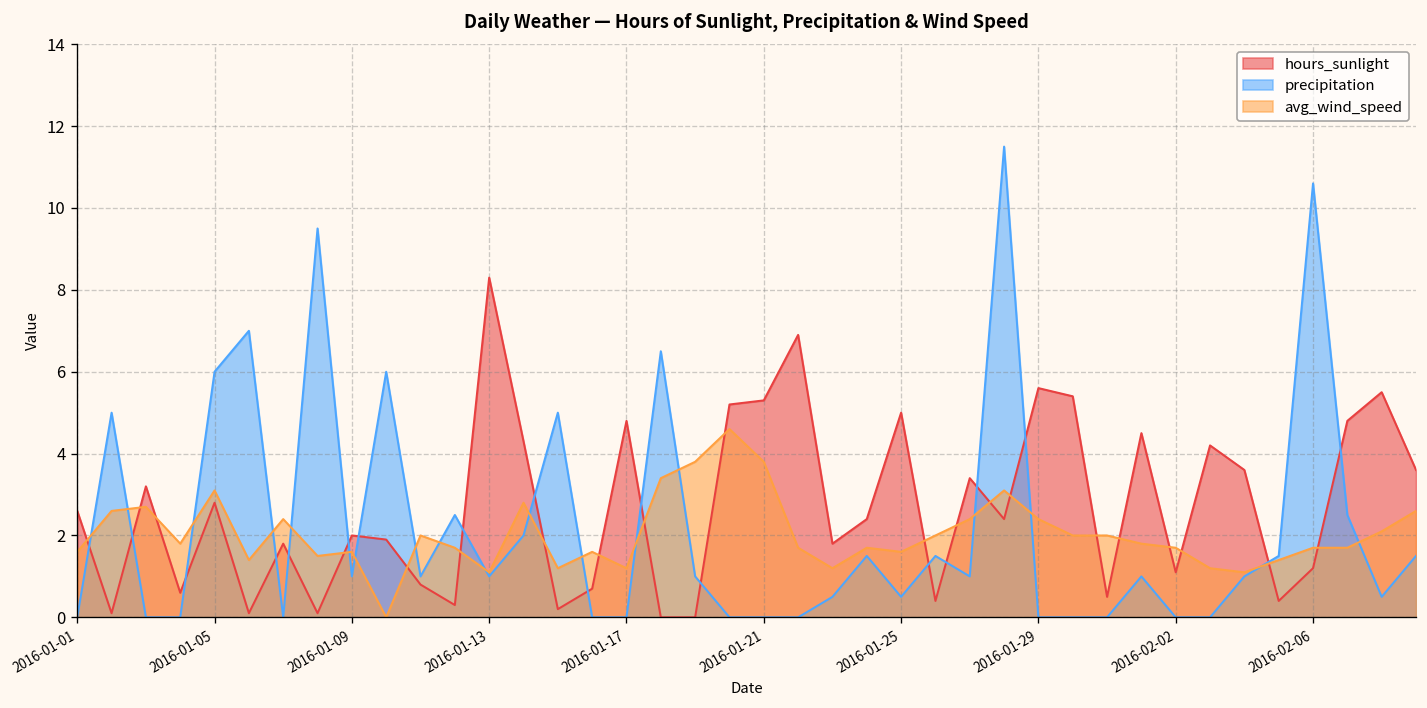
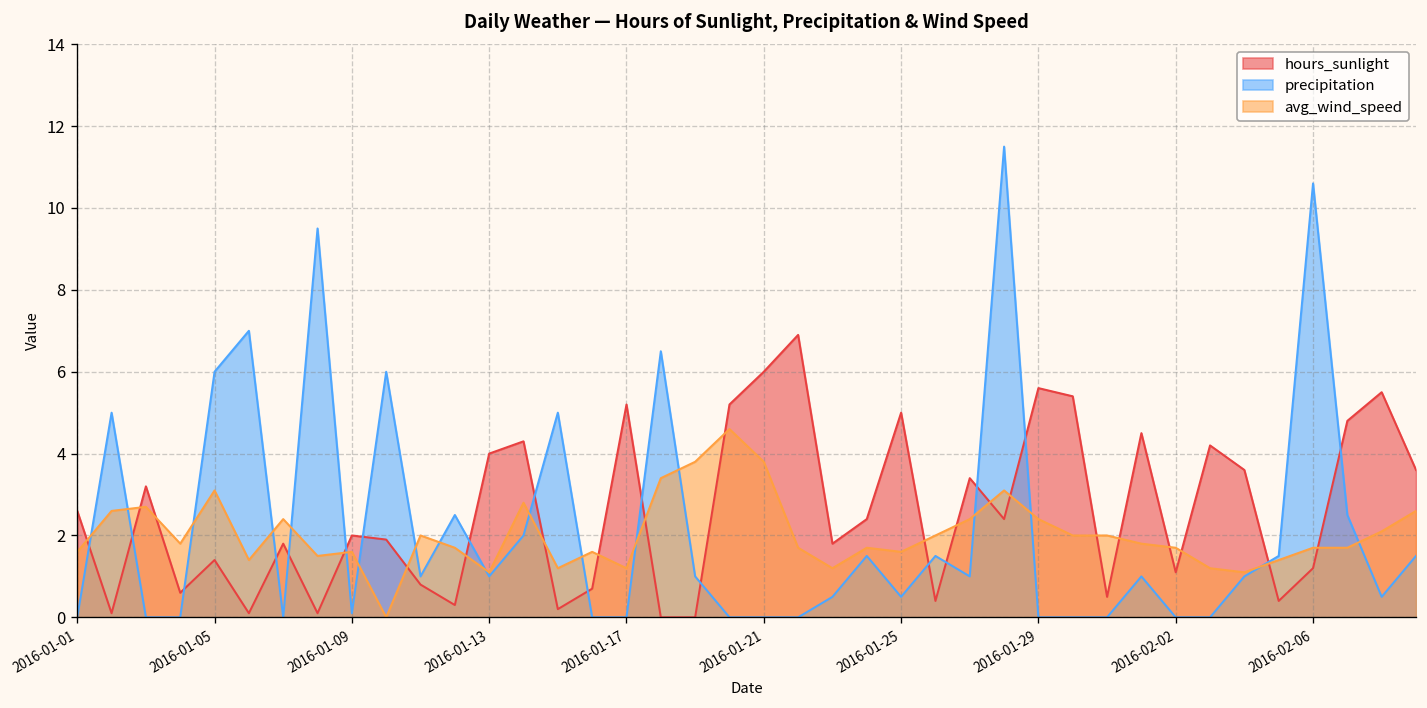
hours_sunlight, 2016-01-05: 2.8 -> 1.4
precipitation, 2016-01-09: 1.0 -> 0.1
hours_sunlight, 2016-01-13: 8.3 -> 4.0
hours_sunlight, 2016-01-17: 4.8 -> 5.2
hours_sunlight, 2016-01-21: 5.3 -> 6.0
